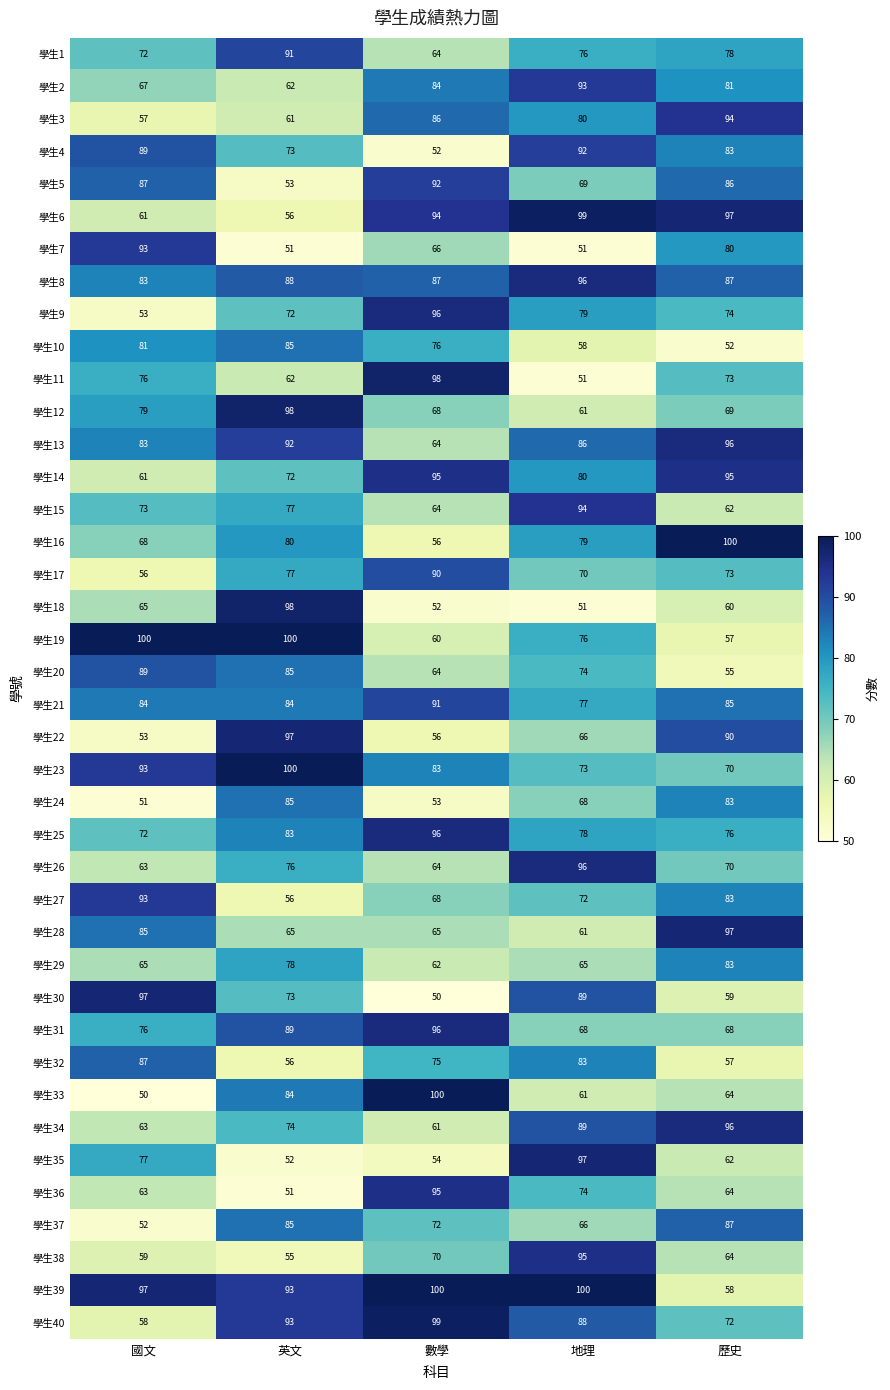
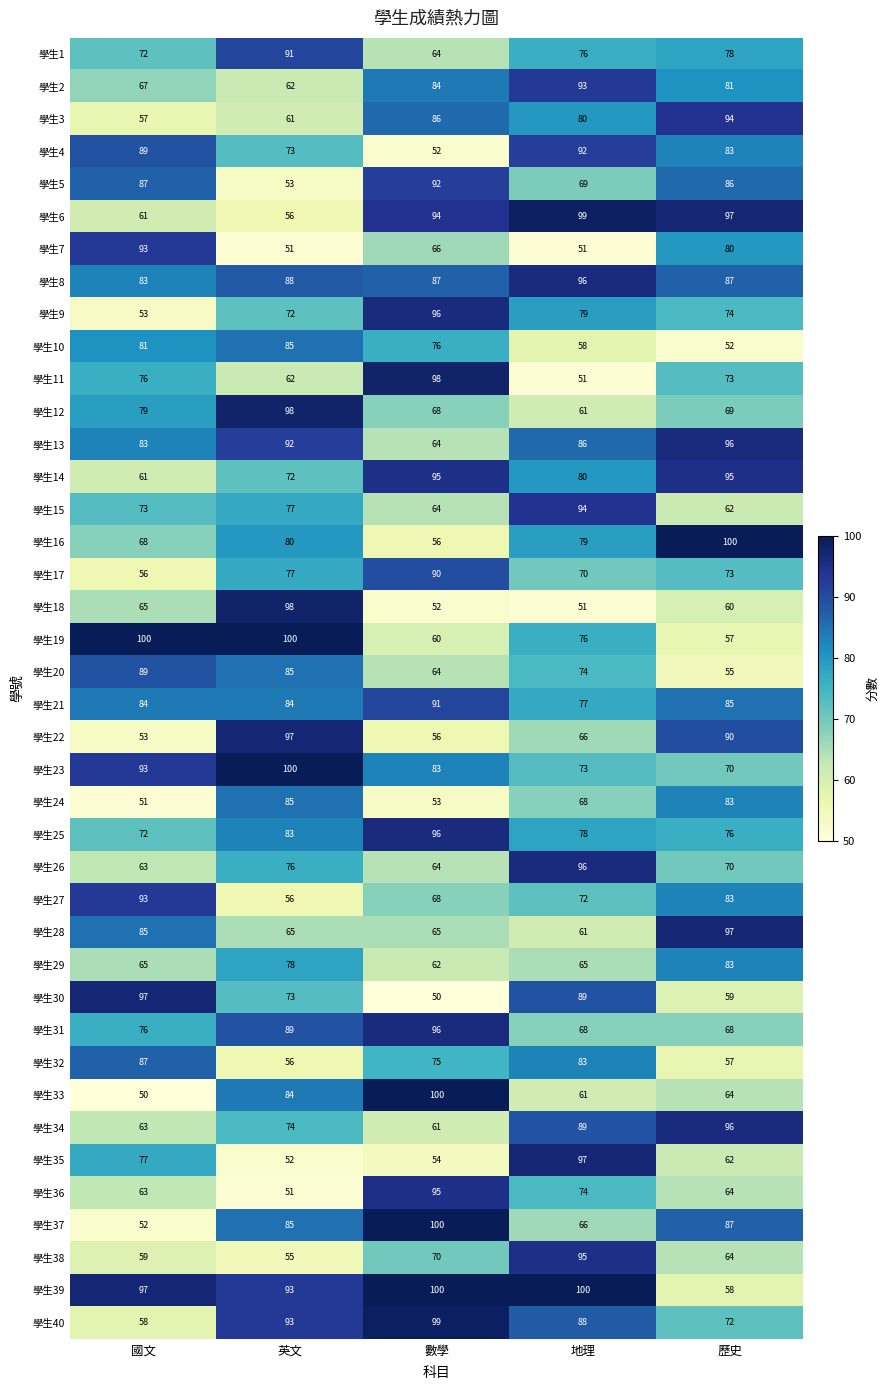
學生37, 數學: 72 -> 100
